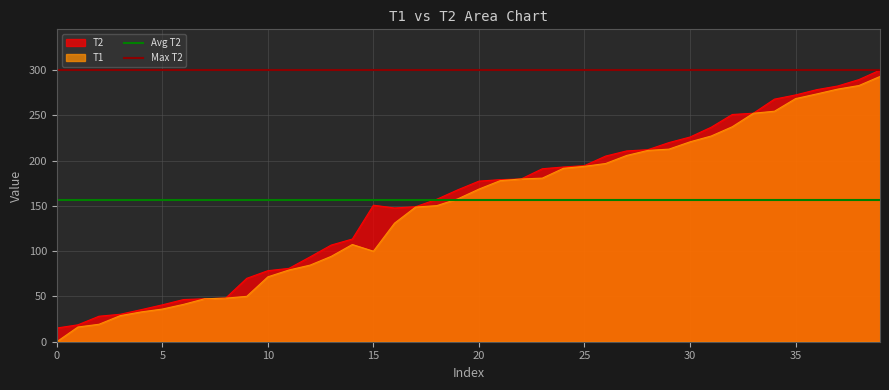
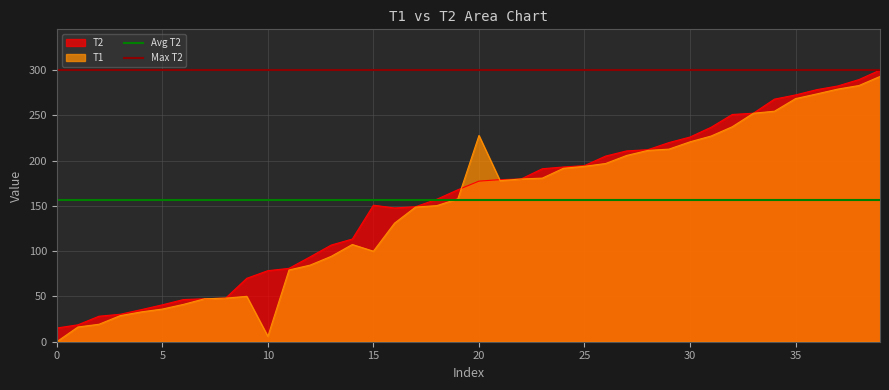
T1, 10: 70 -> 10
T1, 20: 170 -> 230
